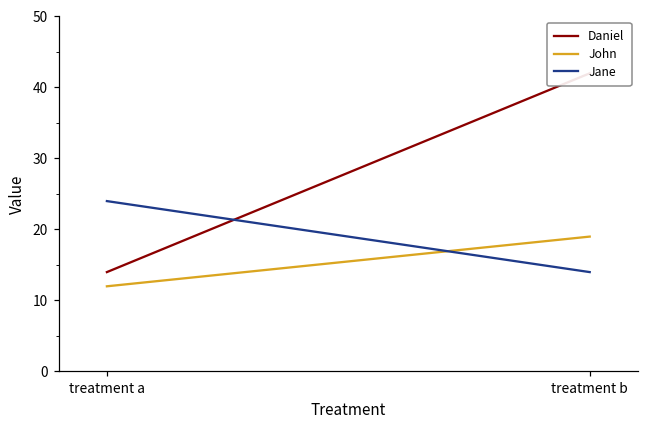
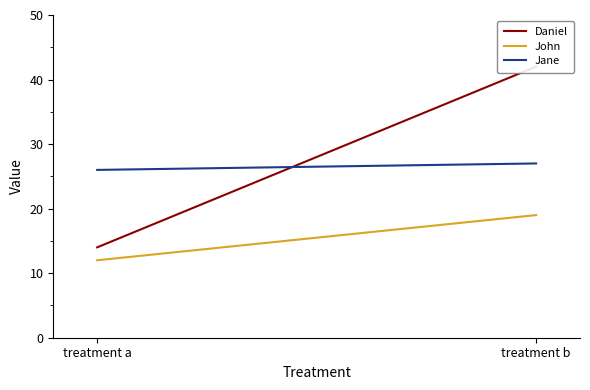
Jane, treatment a: 24 -> 26
Jane, treatment b: 14 -> 27
